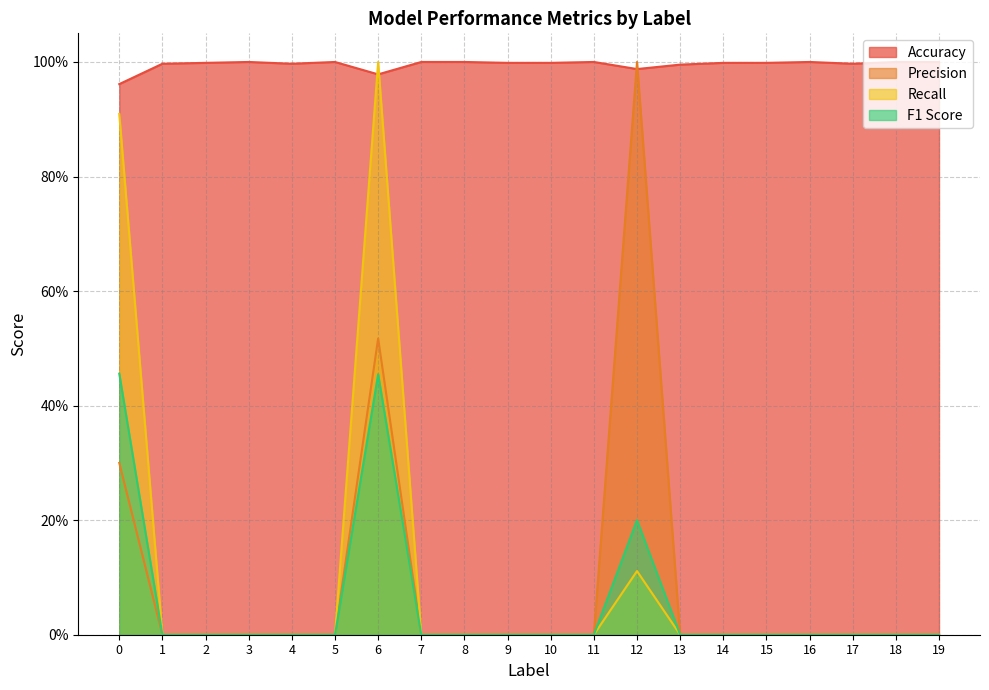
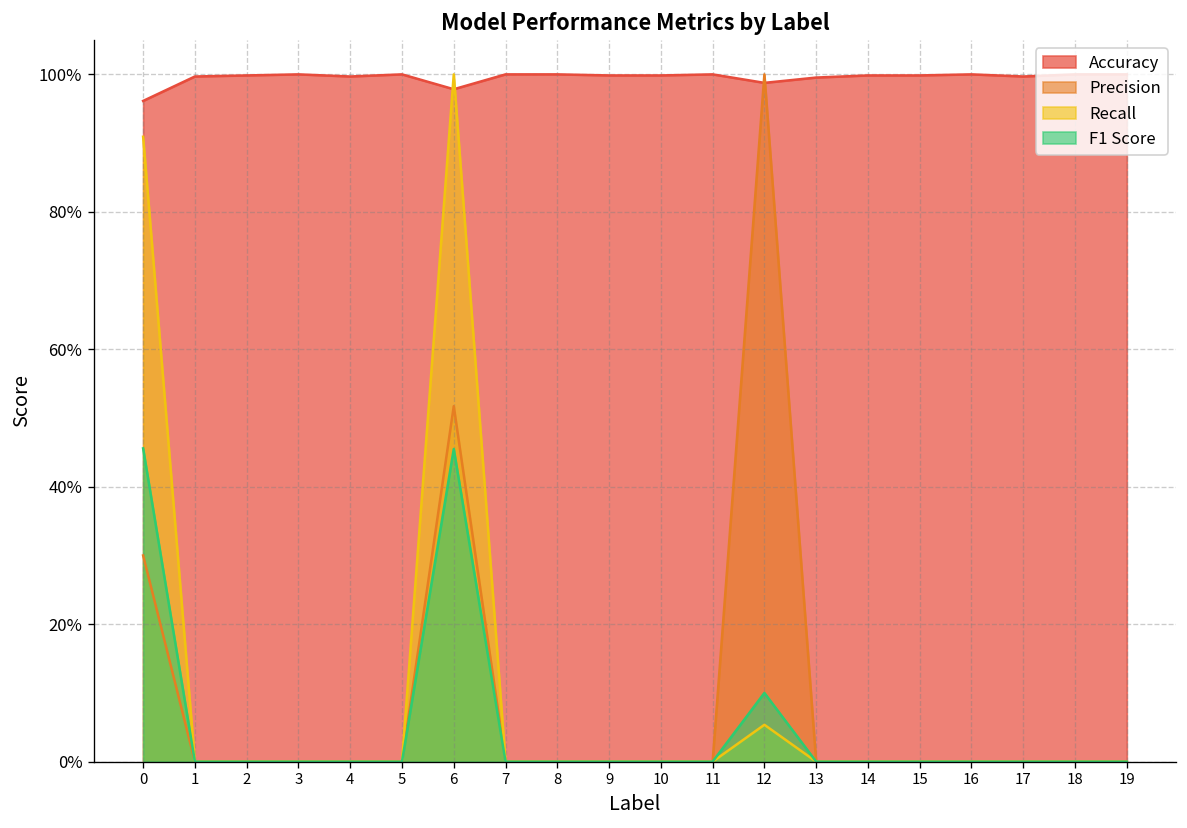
Recall, 12: 11% -> 5%
F1 Score, 12: 20% -> 10%
